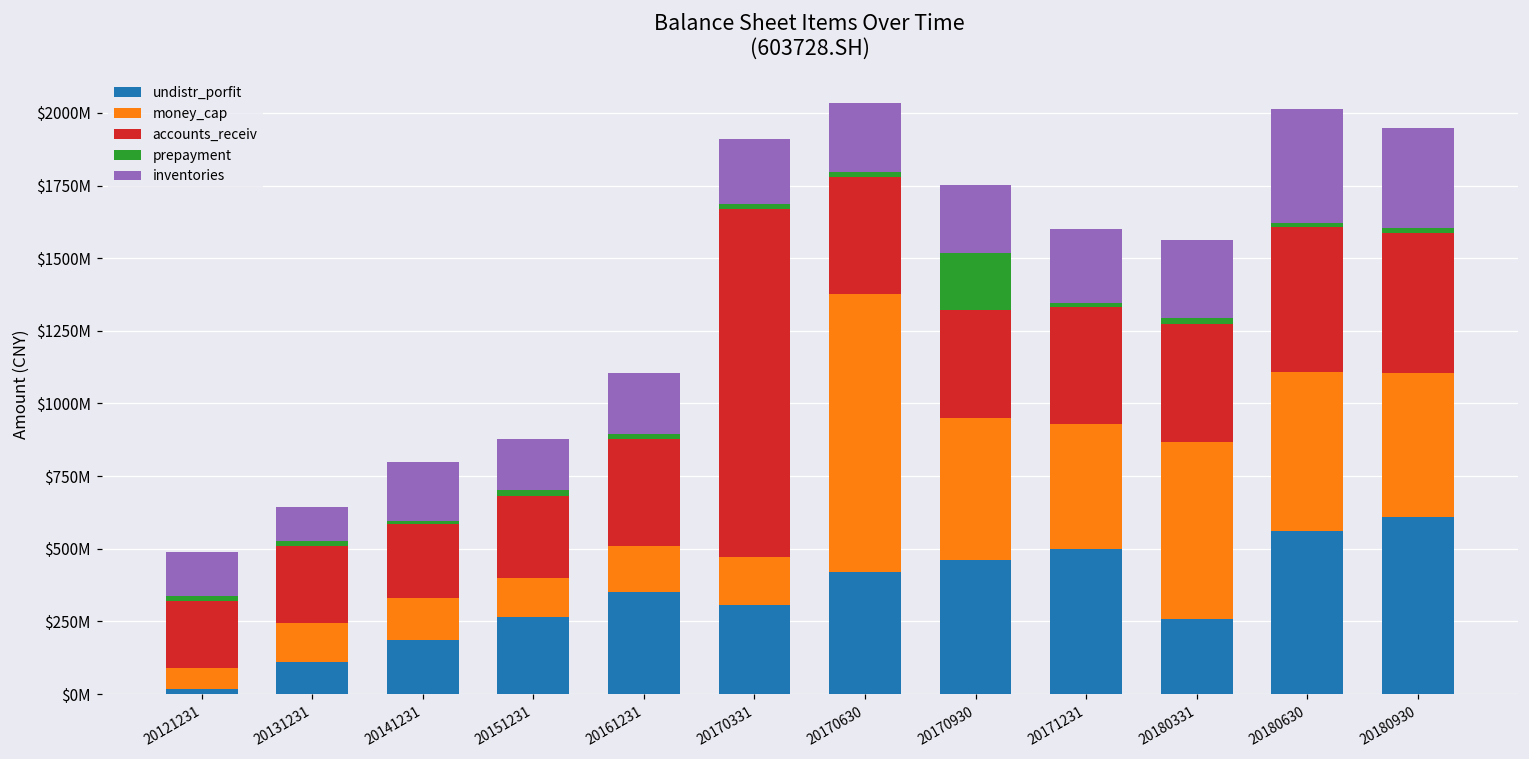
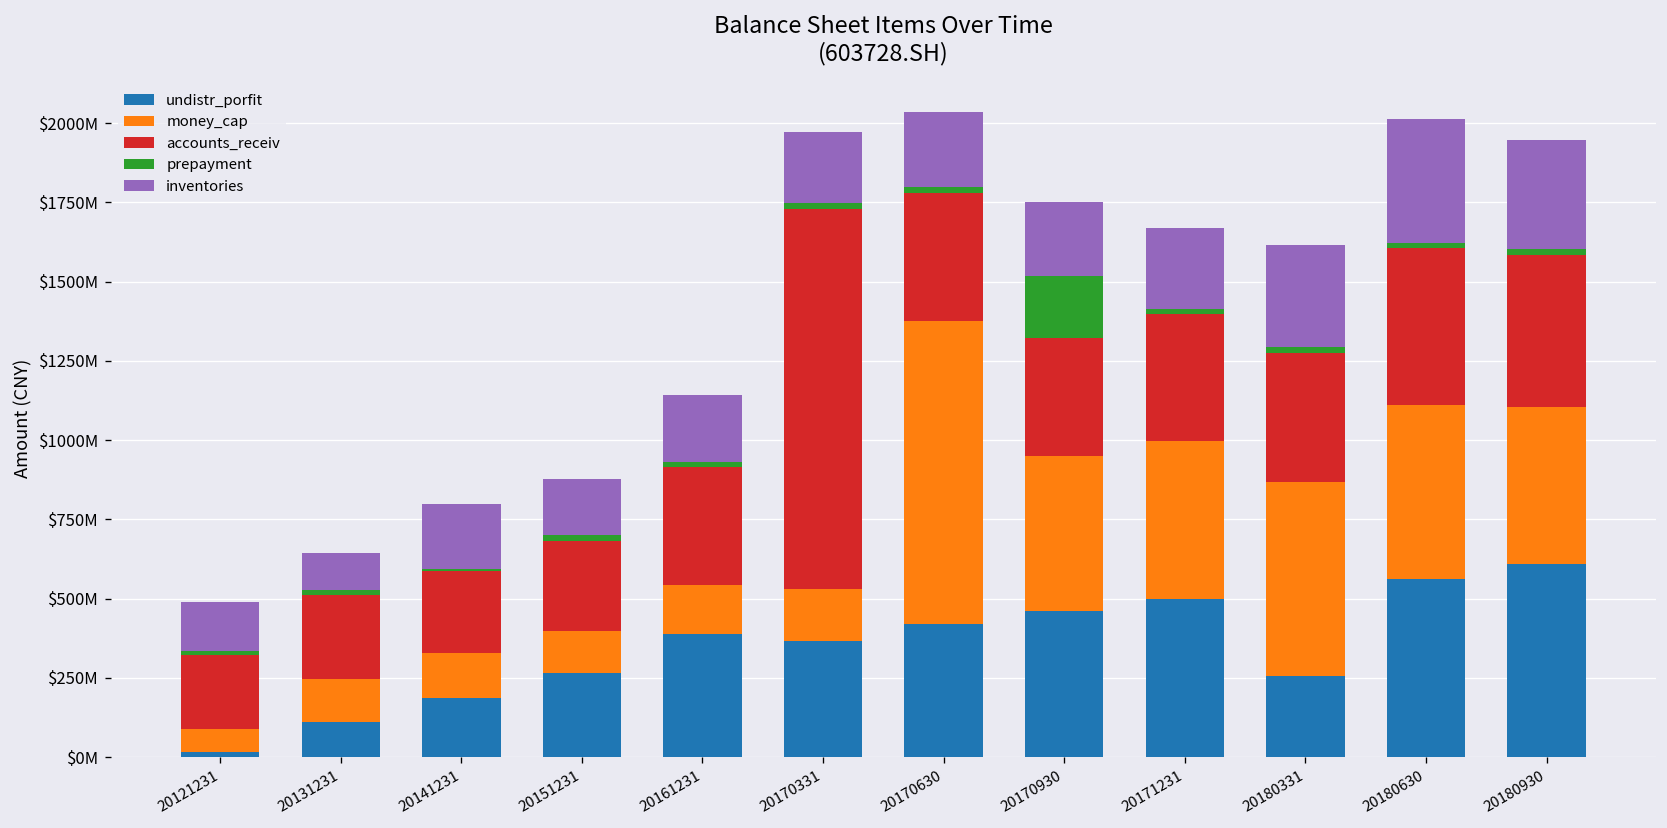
undistr_porfit, 20161231: $350000000 -> $390000000
undistr_porfit, 20170331: $310000000 -> $370000000
money_cap, 20171231: $430000000 -> $500000000
inventories, 20180331: $270000000 -> $320000000
